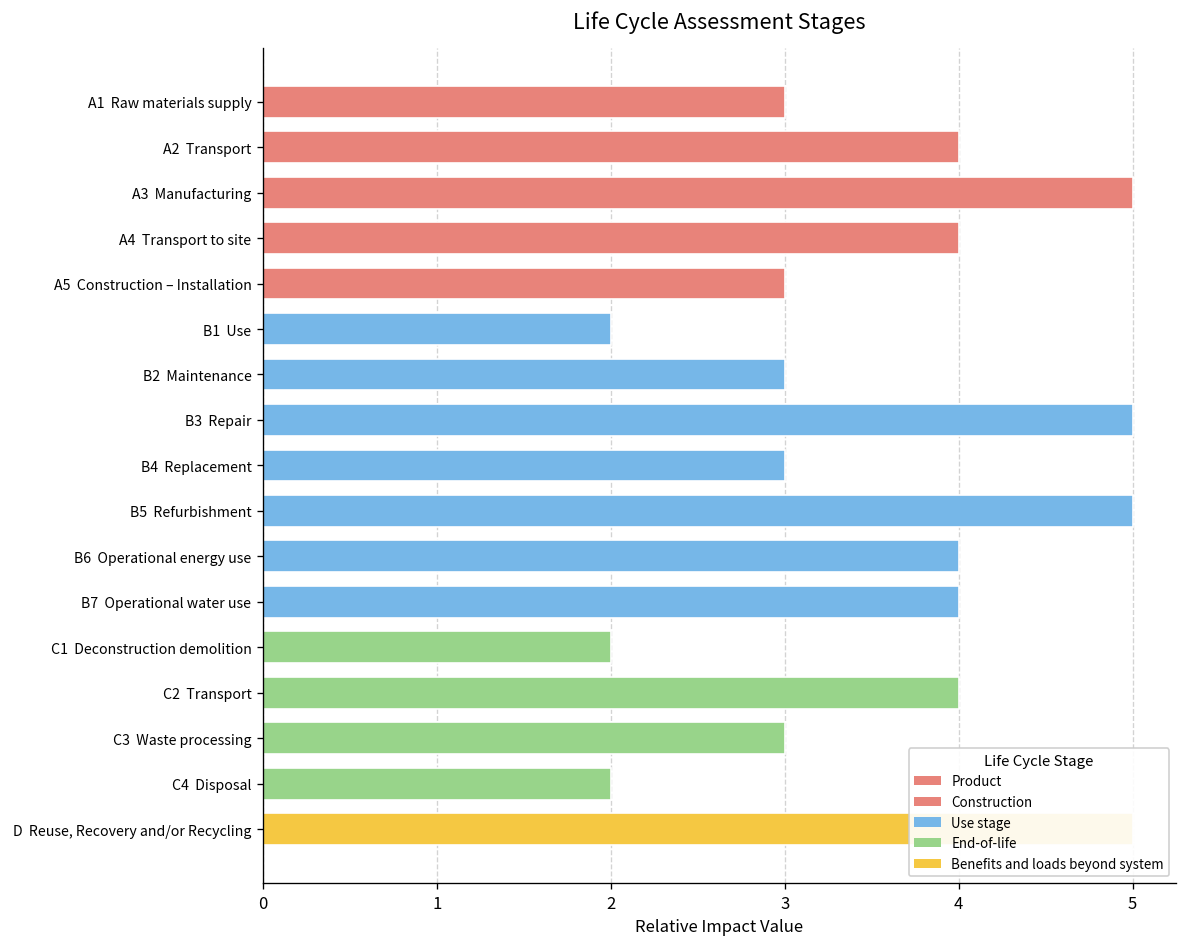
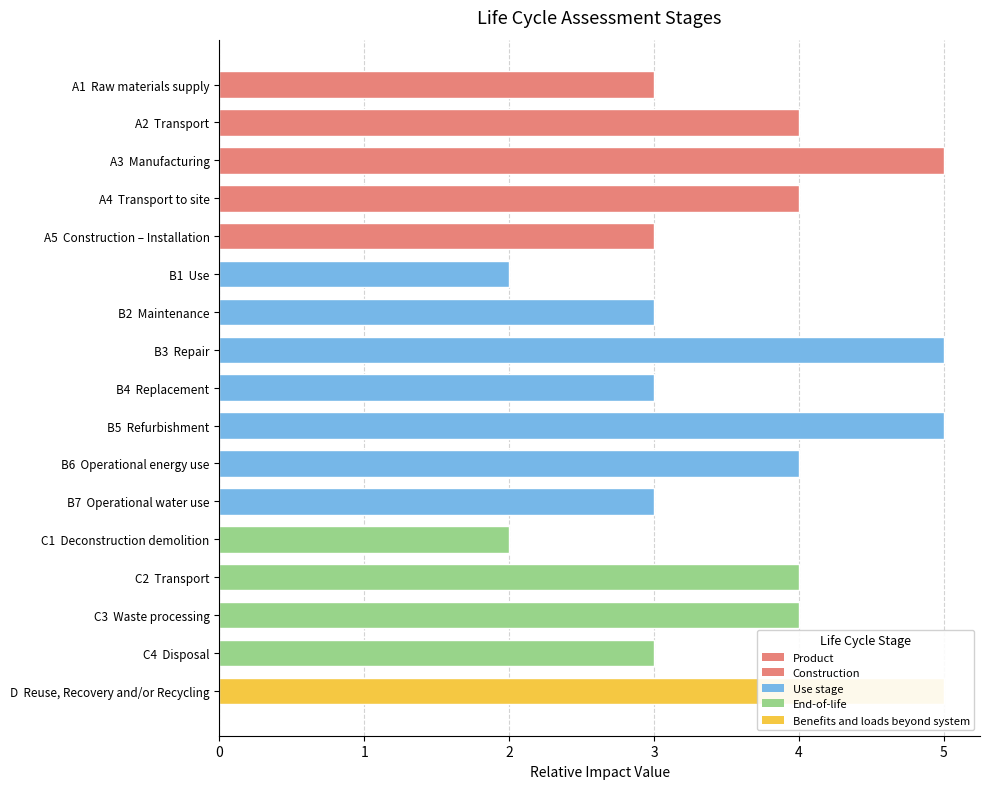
B7 Operational water use: 4 -> 3
C3 Waste processing: 3 -> 4
C4 Disposal: 2 -> 3
